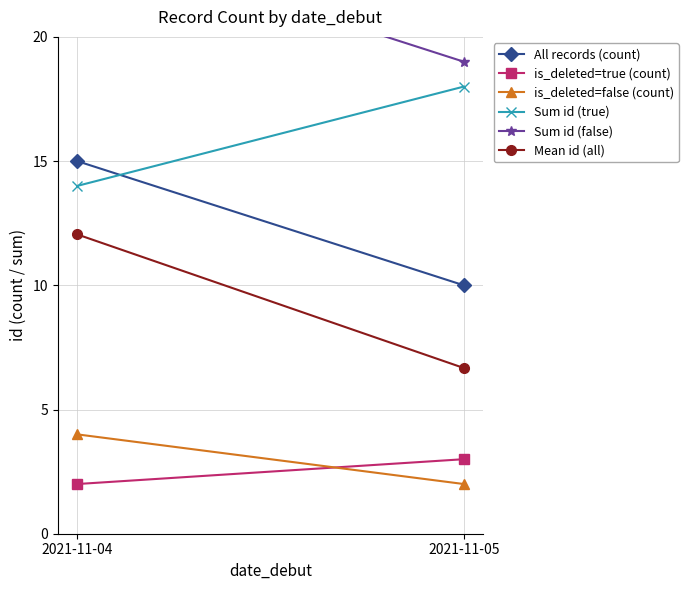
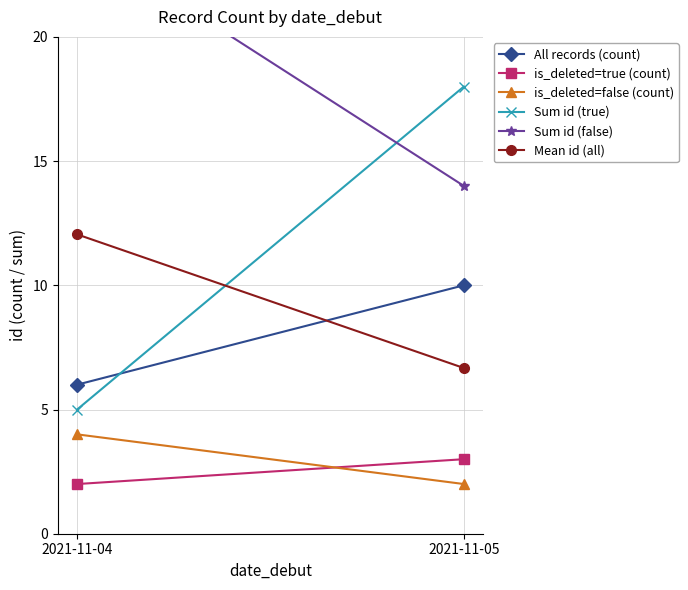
All records (count), 2021-11-04: 15 -> 6
Sum id (true), 2021-11-04: 14 -> 5
Sum id (false), 2021-11-05: 19 -> 14
